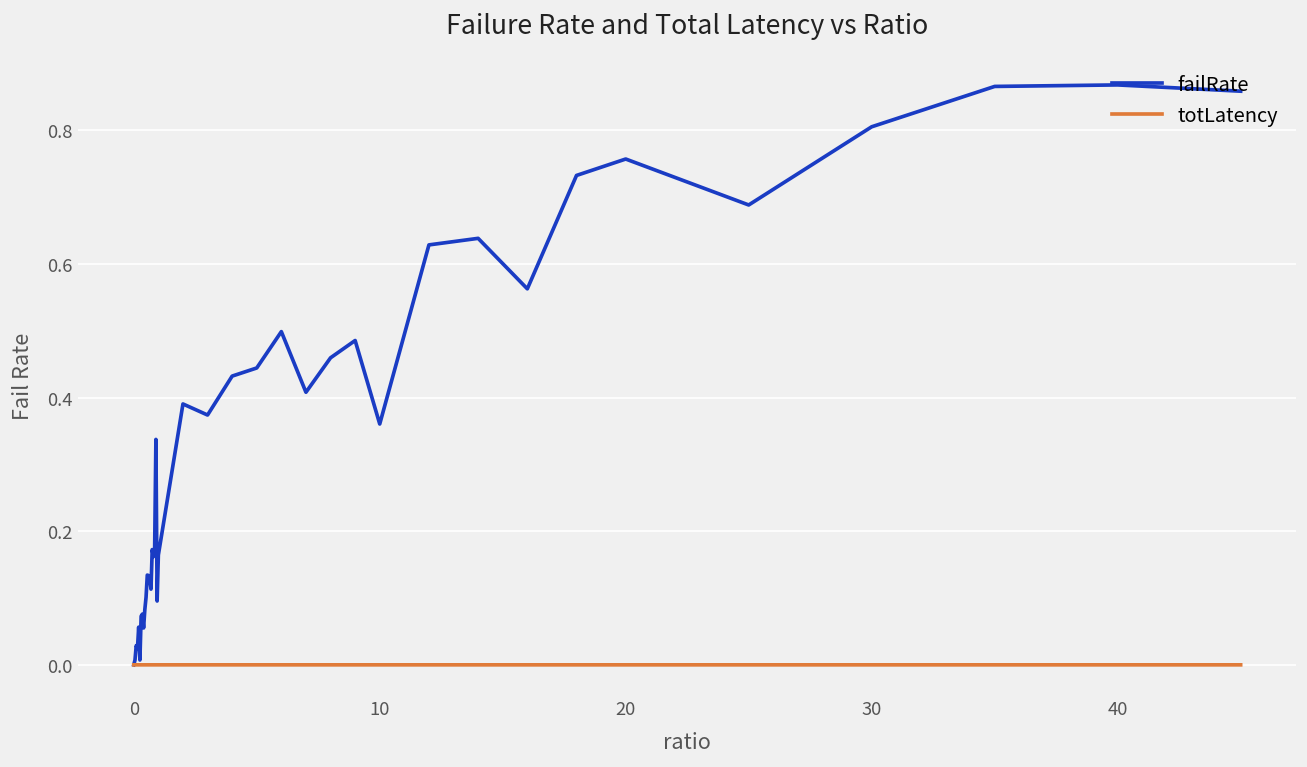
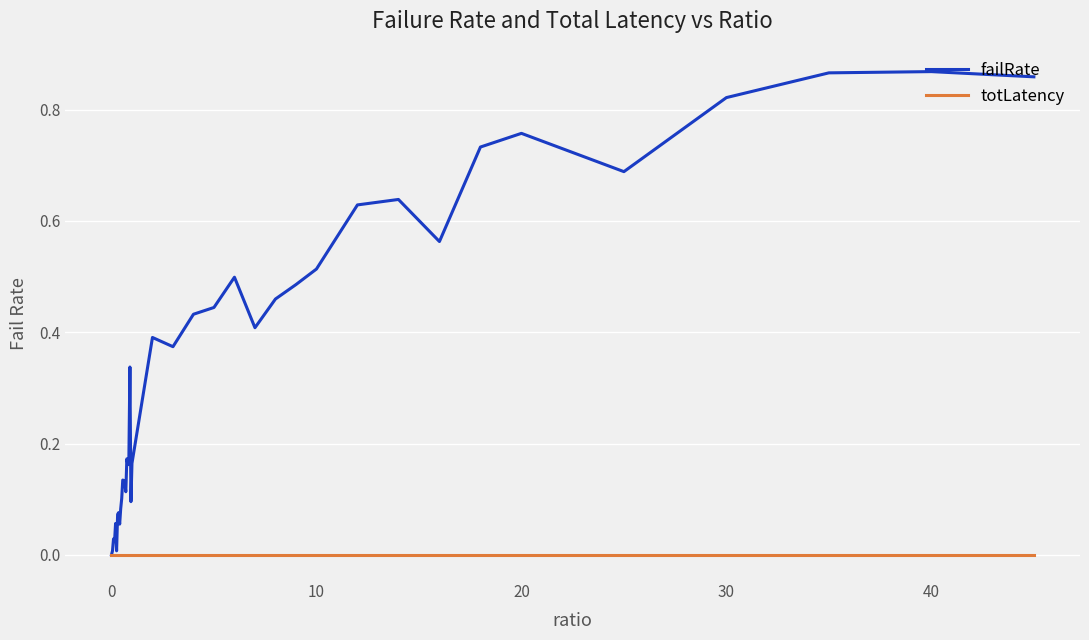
failRate, 10: 0.36 -> 0.51
failRate, 30: 0.81 -> 0.82
